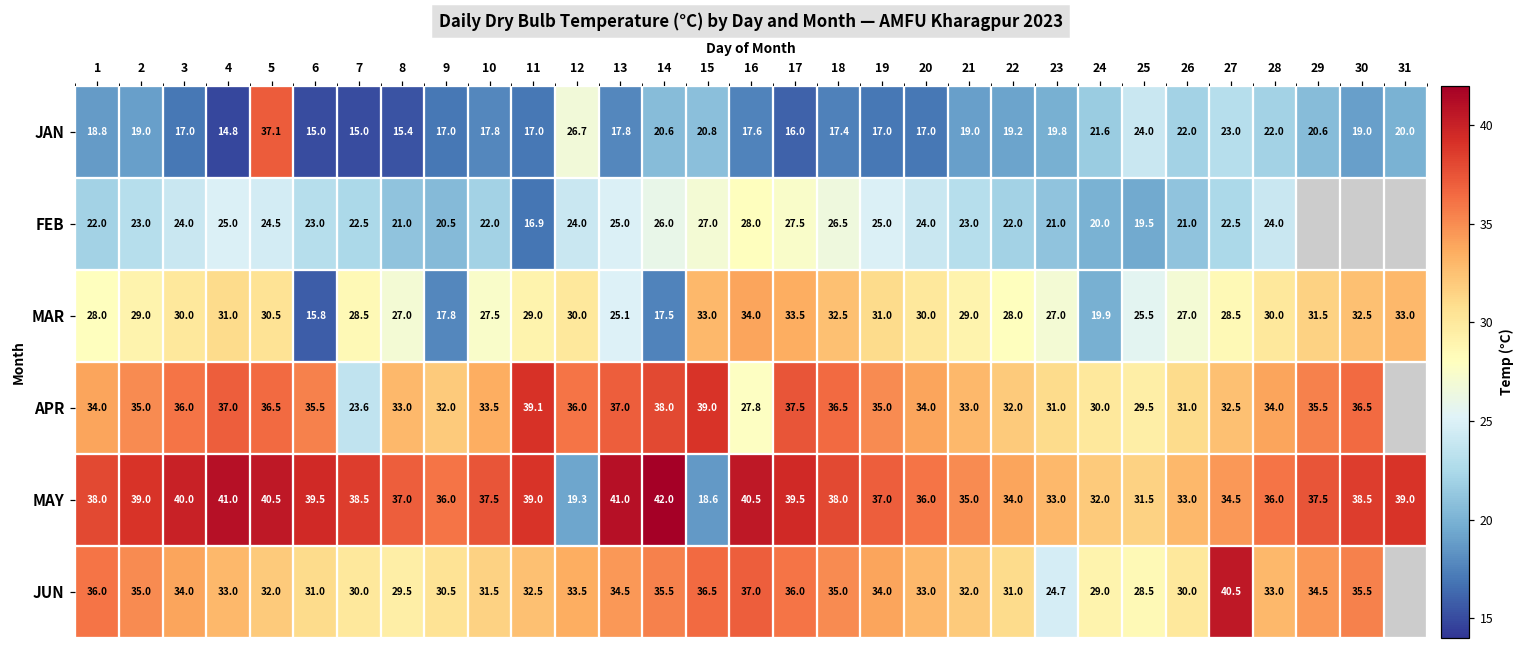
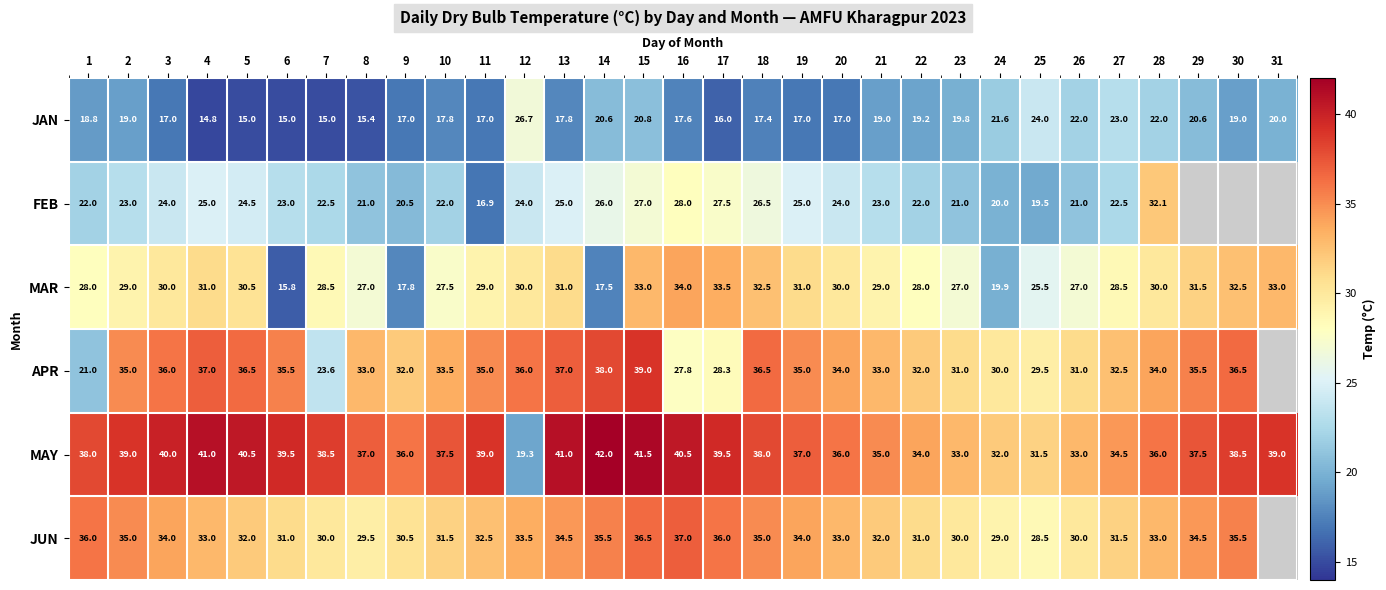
JAN, 5: 37.1 -> 15.0
FEB, 28: 24.0 -> 32.1
MAR, 13: 25.1 -> 31.0
APR, 1: 34.0 -> 21.0
APR, 11: 39.1 -> 35.0
APR, 17: 37.5 -> 28.3
MAY, 15: 18.6 -> 41.5
JUN, 23: 24.7 -> 30.0
JUN, 27: 40.5 -> 31.5
